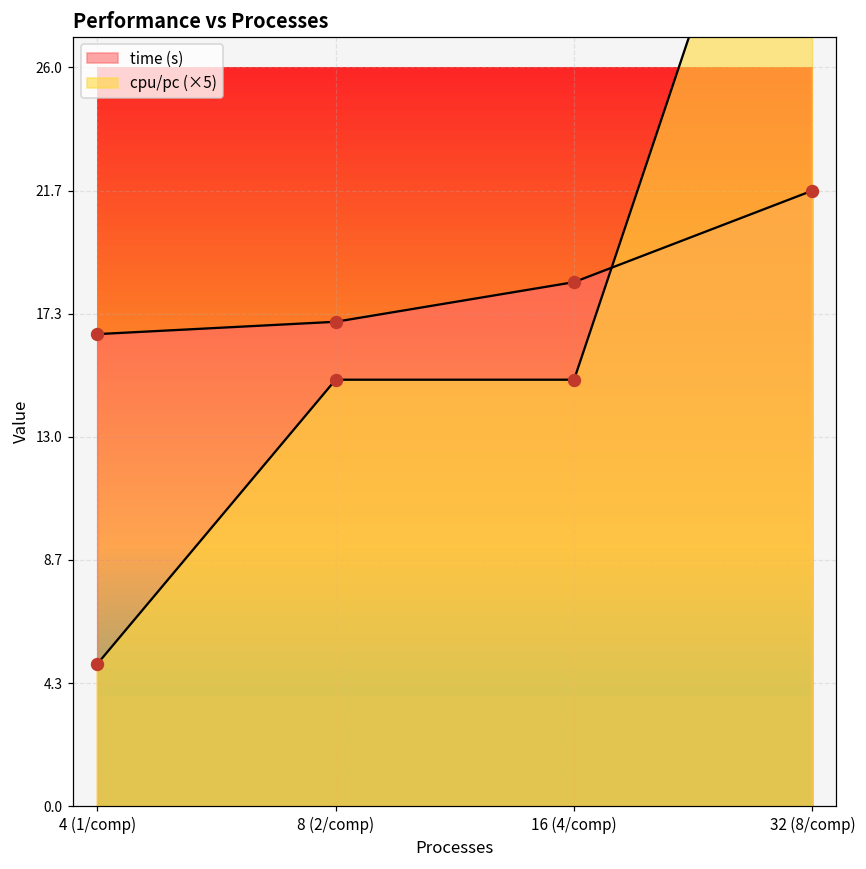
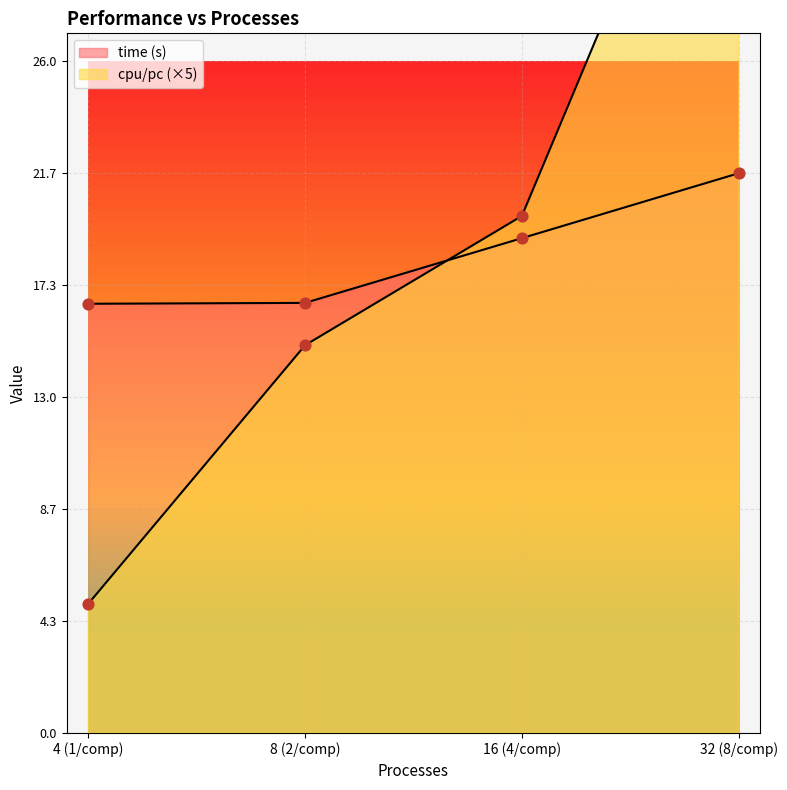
time (s), 8 (2/comp): 17.0 -> 16.6
time (s), 16 (4/comp): 18.4 -> 19.1
cpu/pc (×5), 16 (4/comp): 15.0 -> 20.0
